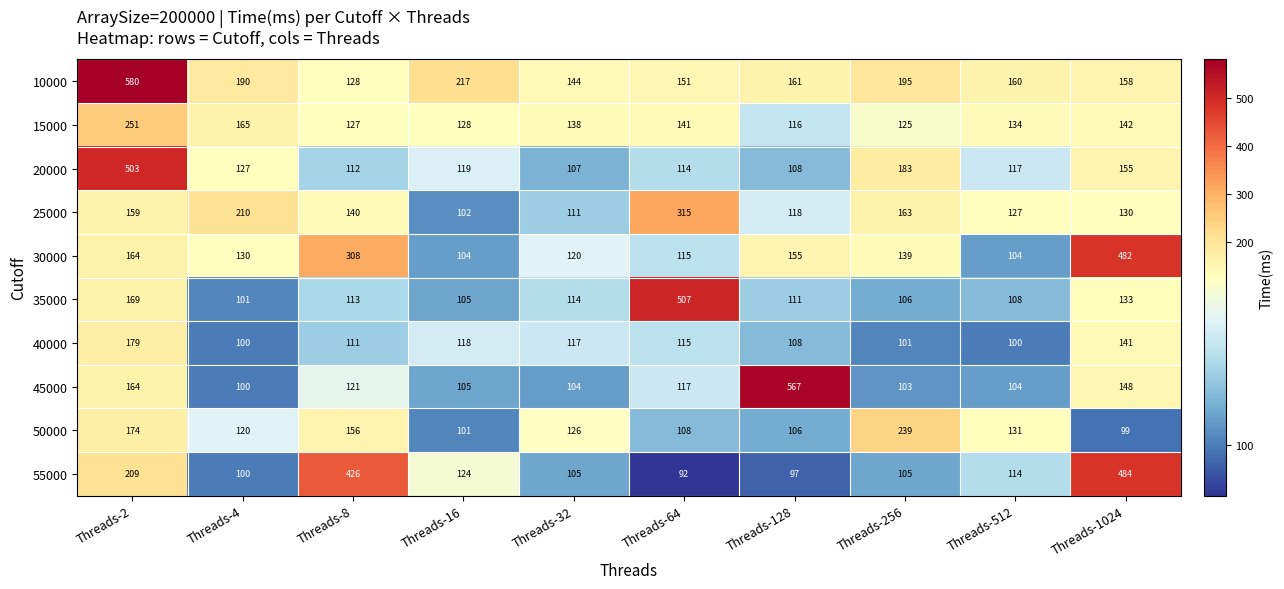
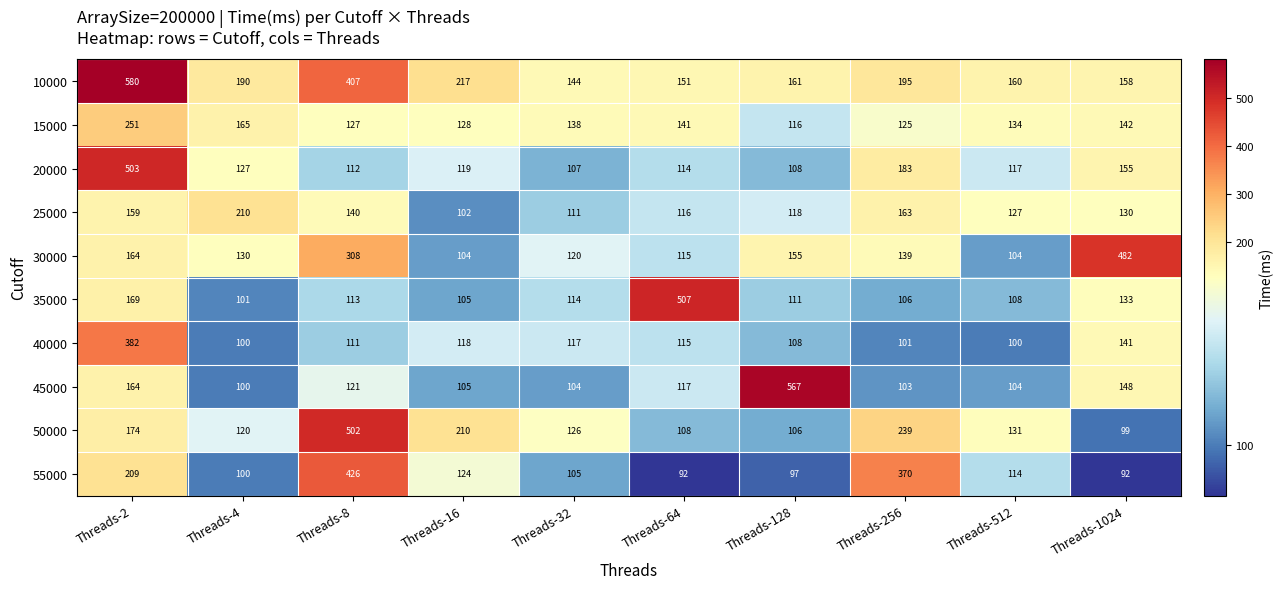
10000, Threads-8: 128 -> 407
25000, Threads-64: 315 -> 116
40000, Threads-2: 179 -> 382
50000, Threads-8: 156 -> 502
50000, Threads-16: 101 -> 210
55000, Threads-256: 105 -> 370
55000, Threads-1024: 484 -> 92
